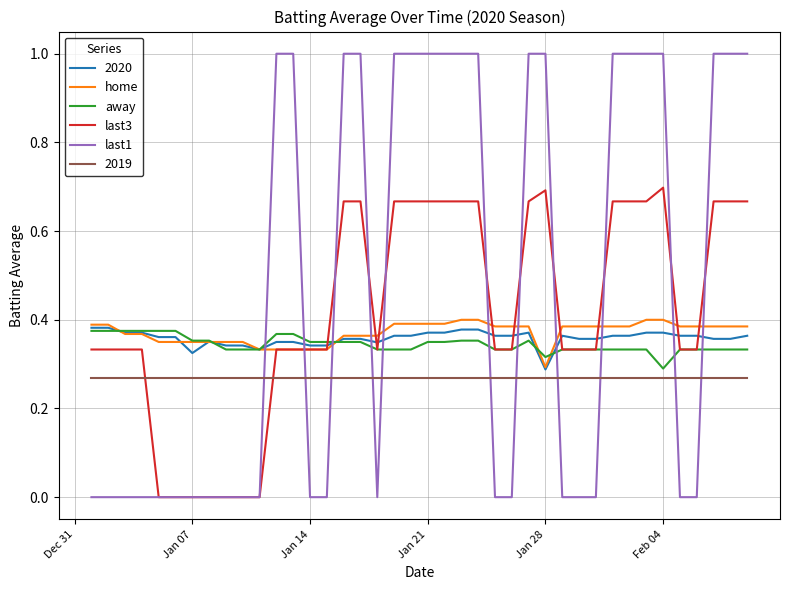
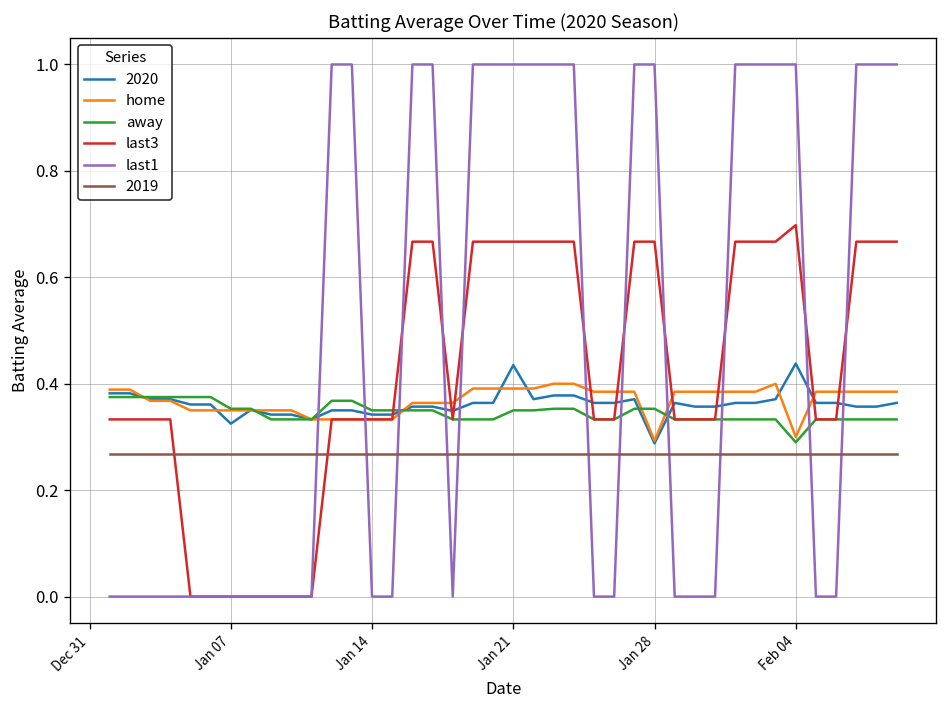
2020, Jan 21: 0.37 -> 0.44
away, Jan 28: 0.32 -> 0.35
last3, Jan 28: 0.69 -> 0.67
2020, Feb 04: 0.37 -> 0.44
home, Feb 04: 0.4 -> 0.3
